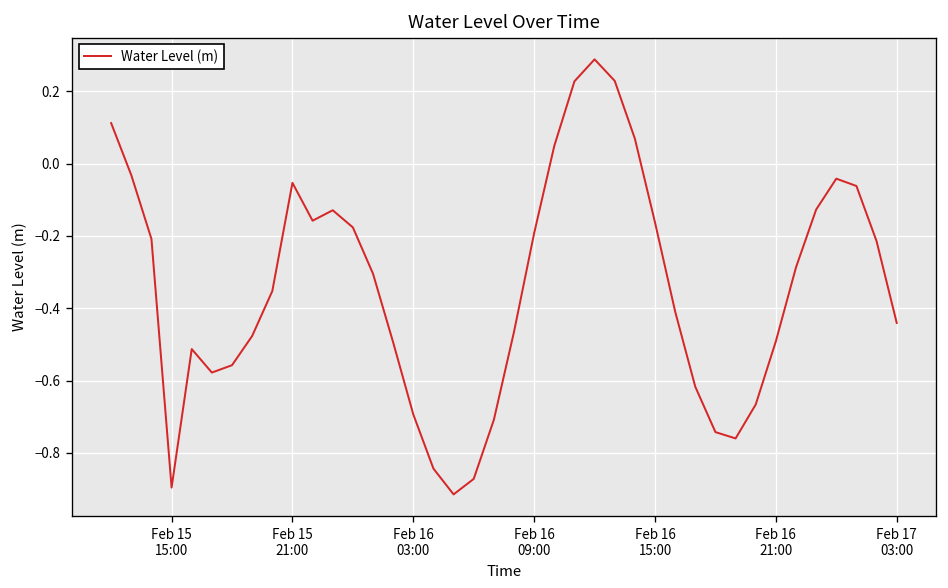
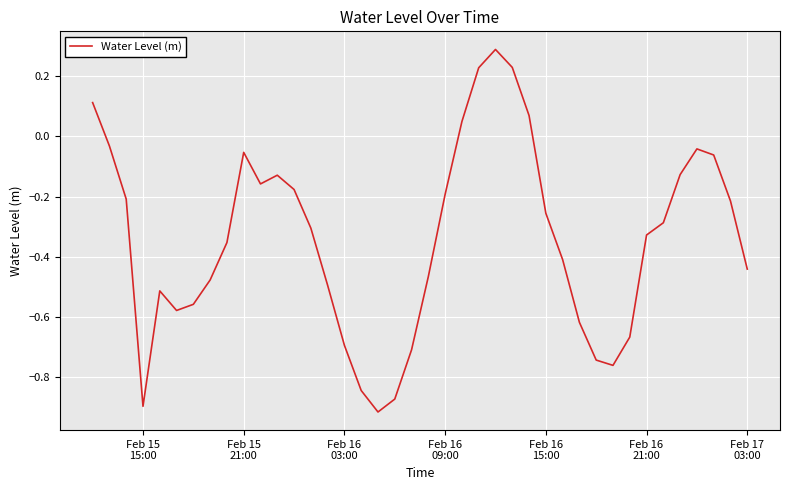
Feb 16 15:00: -0.16 -> -0.26
Feb 16 21:00: -0.49 -> -0.33
